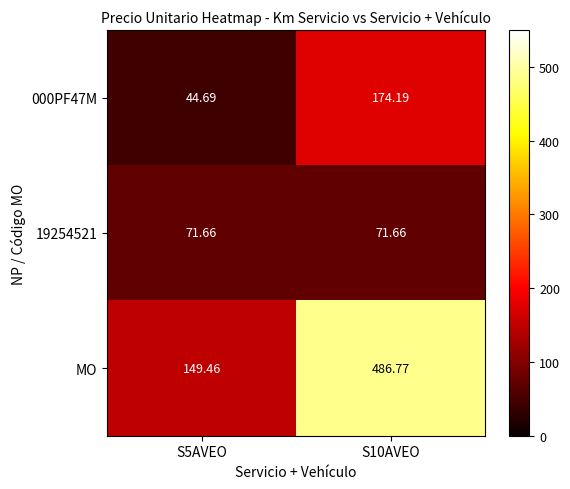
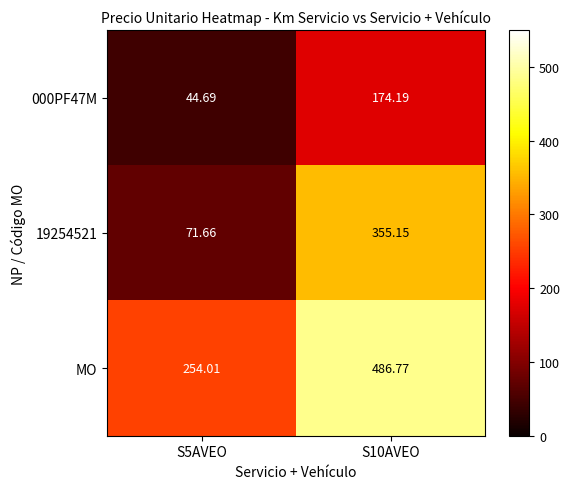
19254521, S10AVEO: 71.66 -> 355.15
MO, S5AVEO: 149.46 -> 254.01
